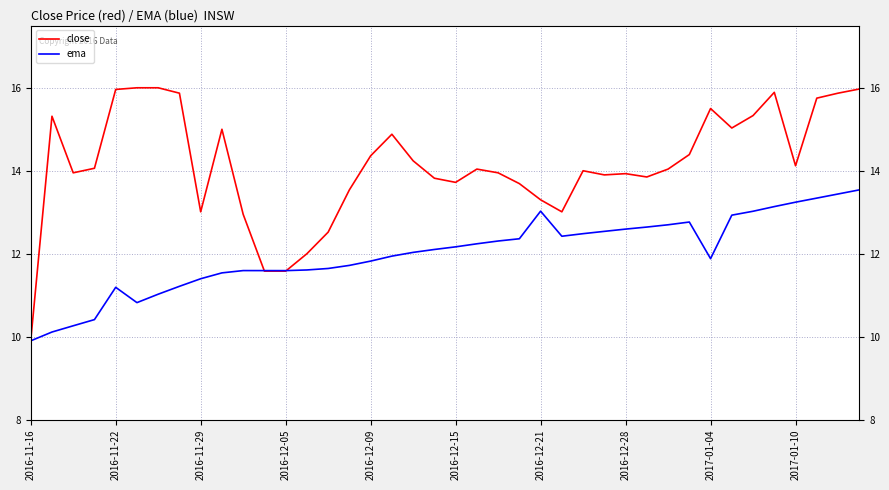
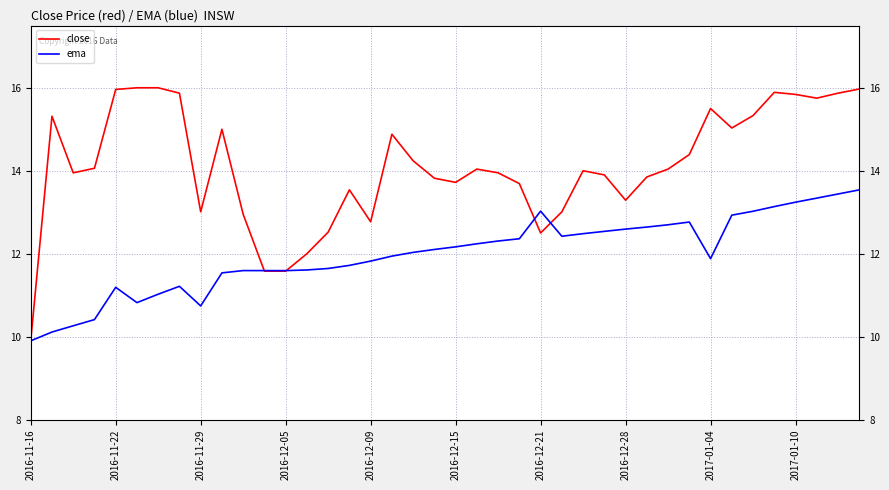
ema, 2016-11-29: 11.4 -> 10.7
close, 2016-12-09: 14.4 -> 12.8
close, 2016-12-21: 13.3 -> 12.5
close, 2016-12-28: 13.9 -> 13.3
close, 2017-01-10: 14.1 -> 15.8
